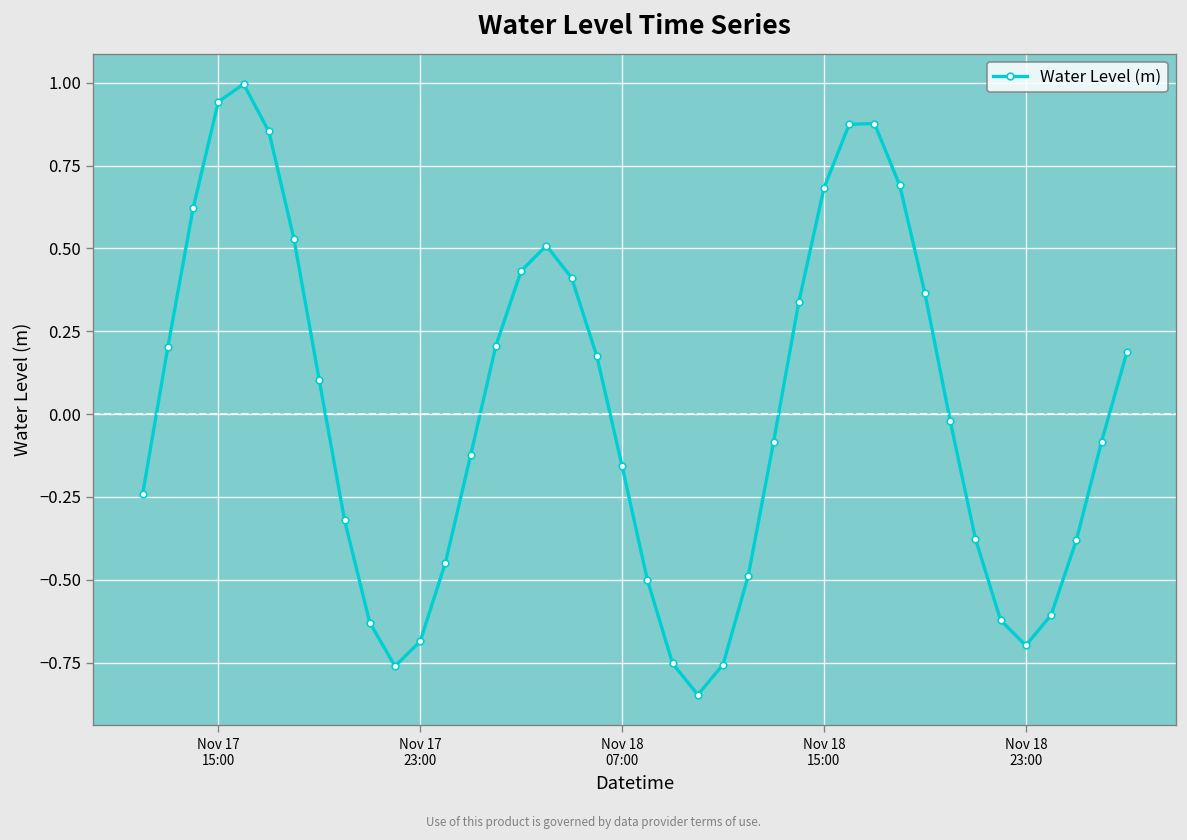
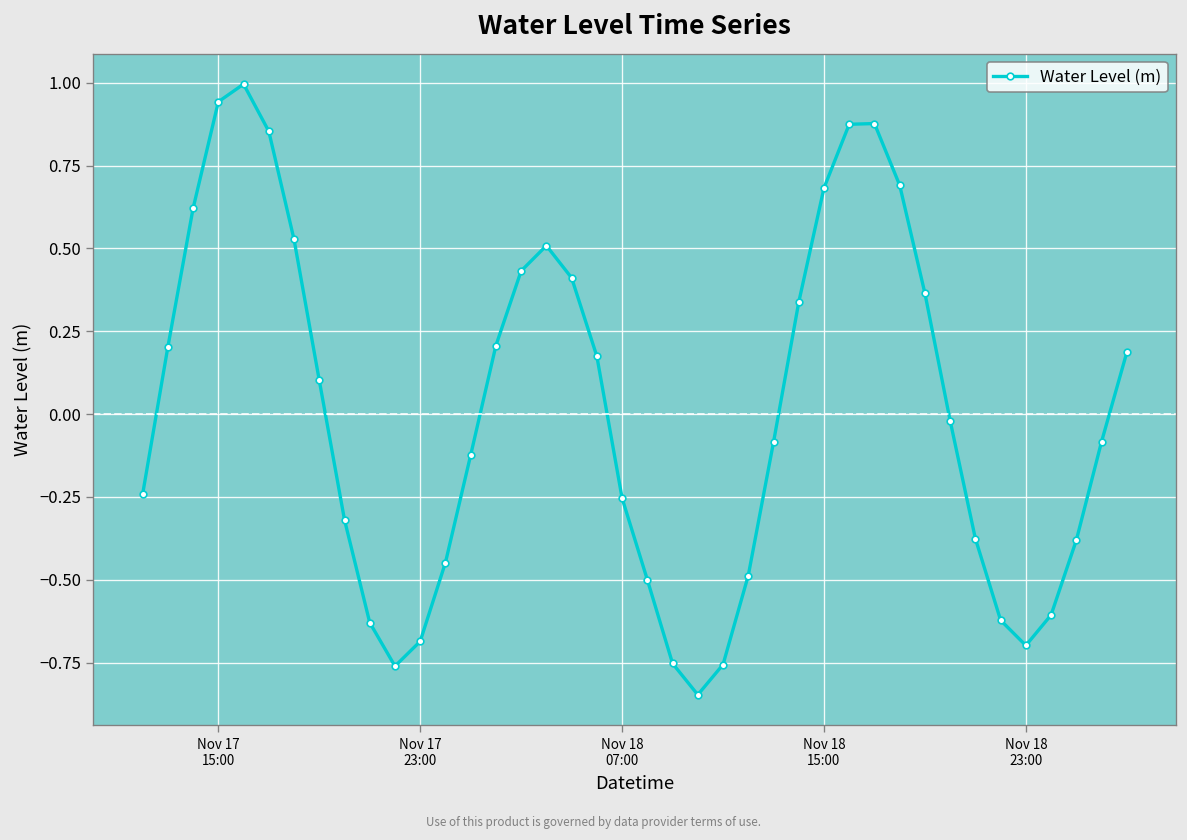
Nov 18 07:00: -0.16 -> -0.25
